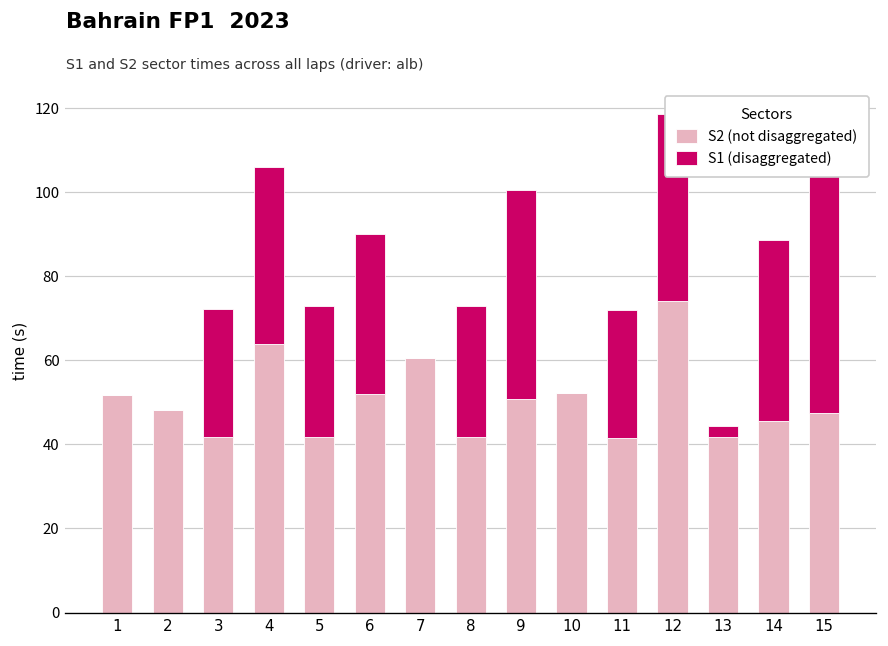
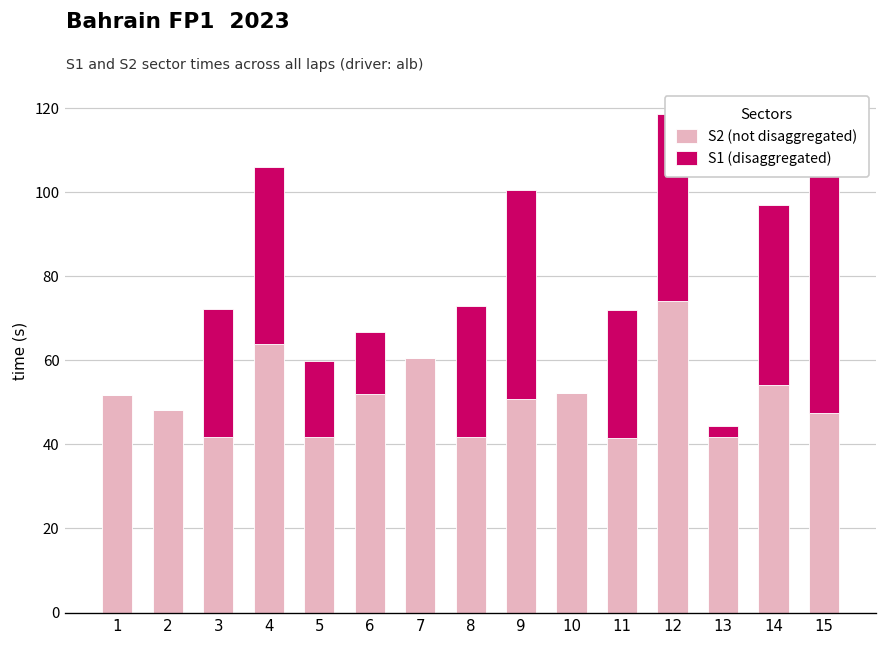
S1 (disaggregated), 5: 31 -> 18
S1 (disaggregated), 6: 38 -> 15
S2 (not disaggregated), 14: 46 -> 54
